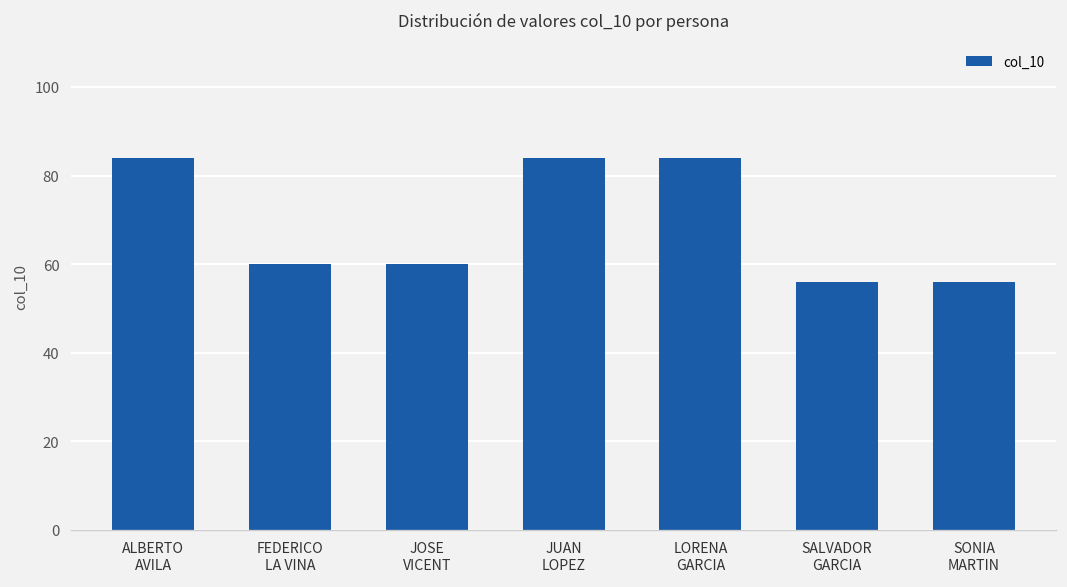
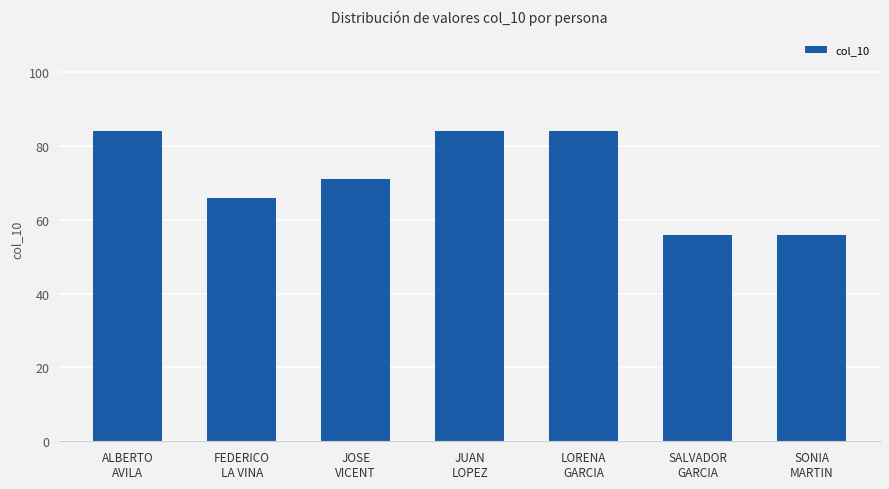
FEDERICO LA VINA: 60 -> 66
JOSE VICENT: 60 -> 71
